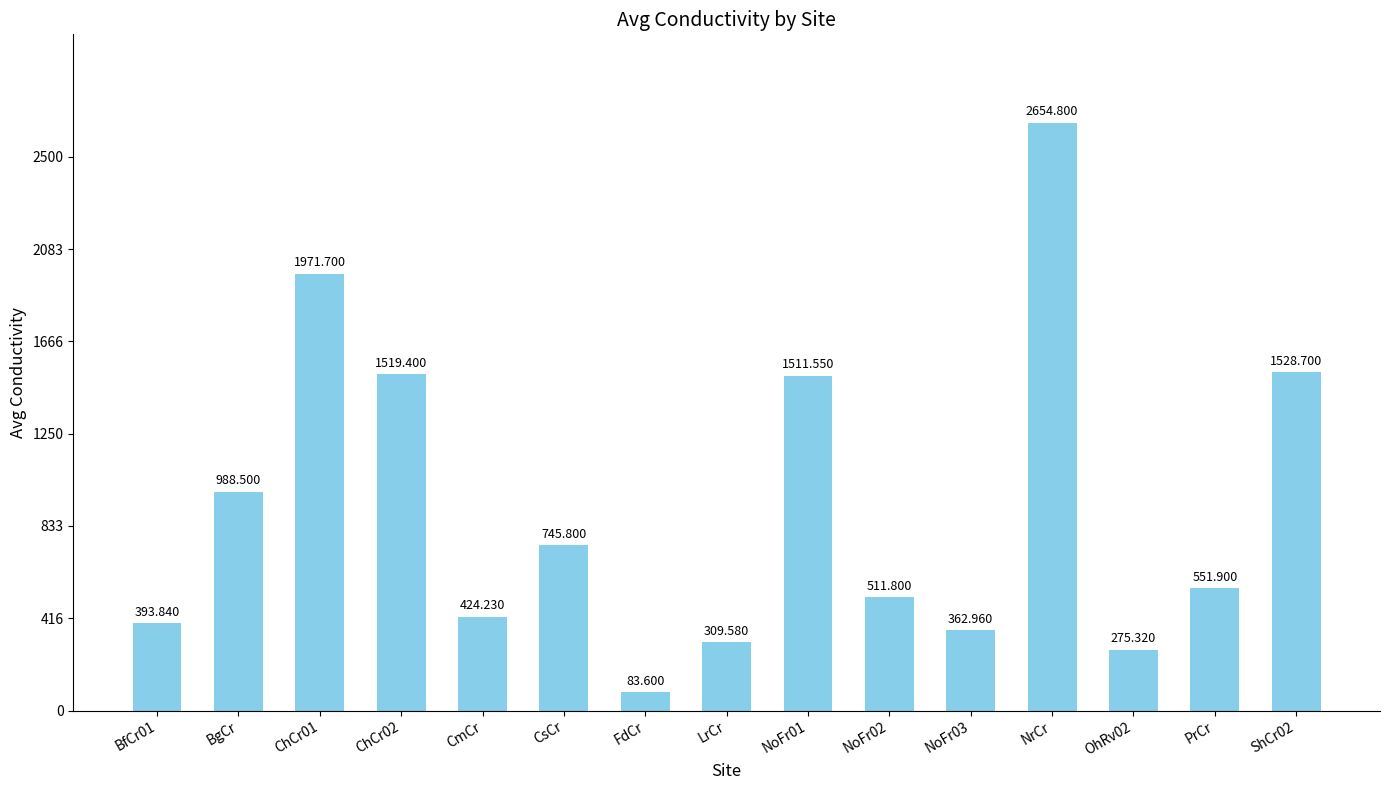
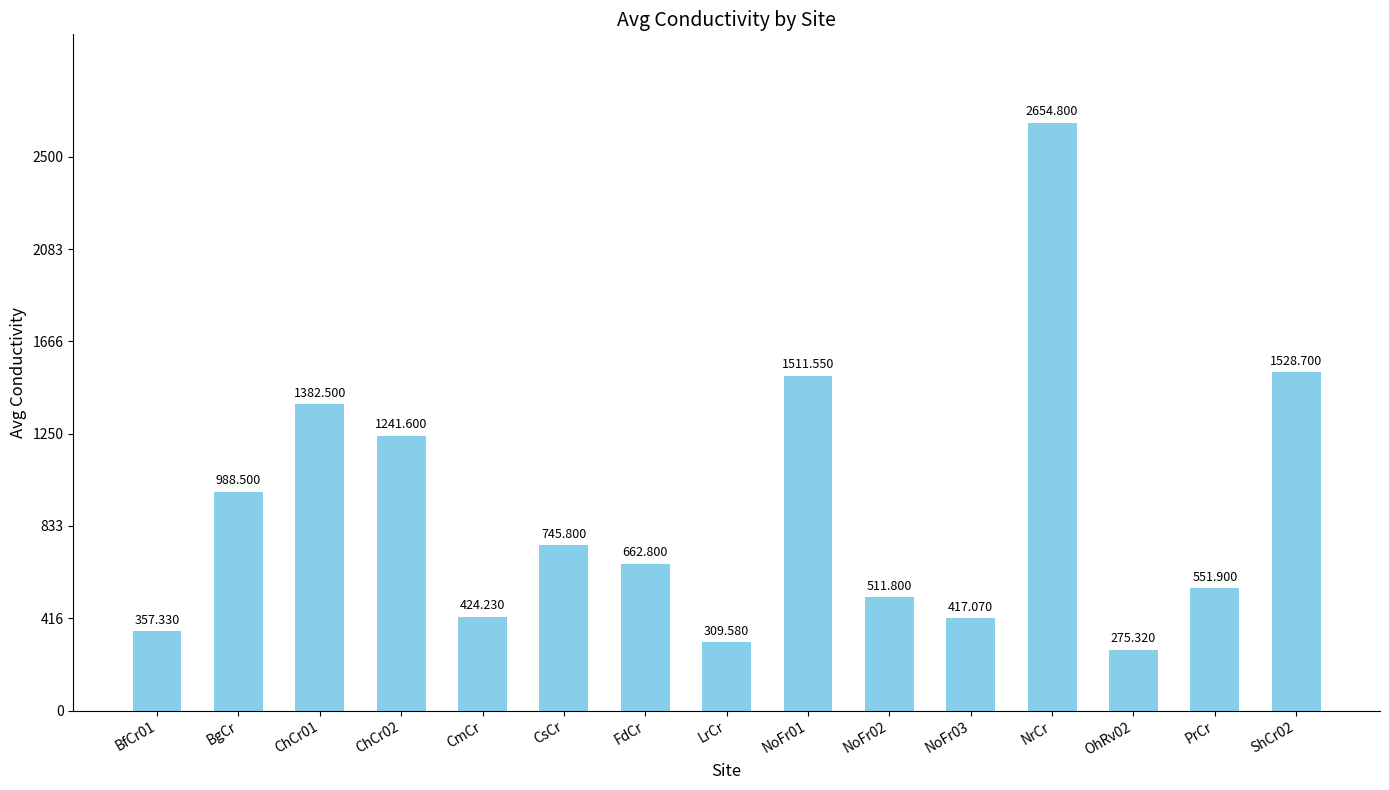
BfCr01: 393.840 -> 357.330
ChCr01: 1971.700 -> 1382.500
ChCr02: 1519.400 -> 1241.600
FdCr: 83.600 -> 662.800
NoFr03: 362.960 -> 417.070
